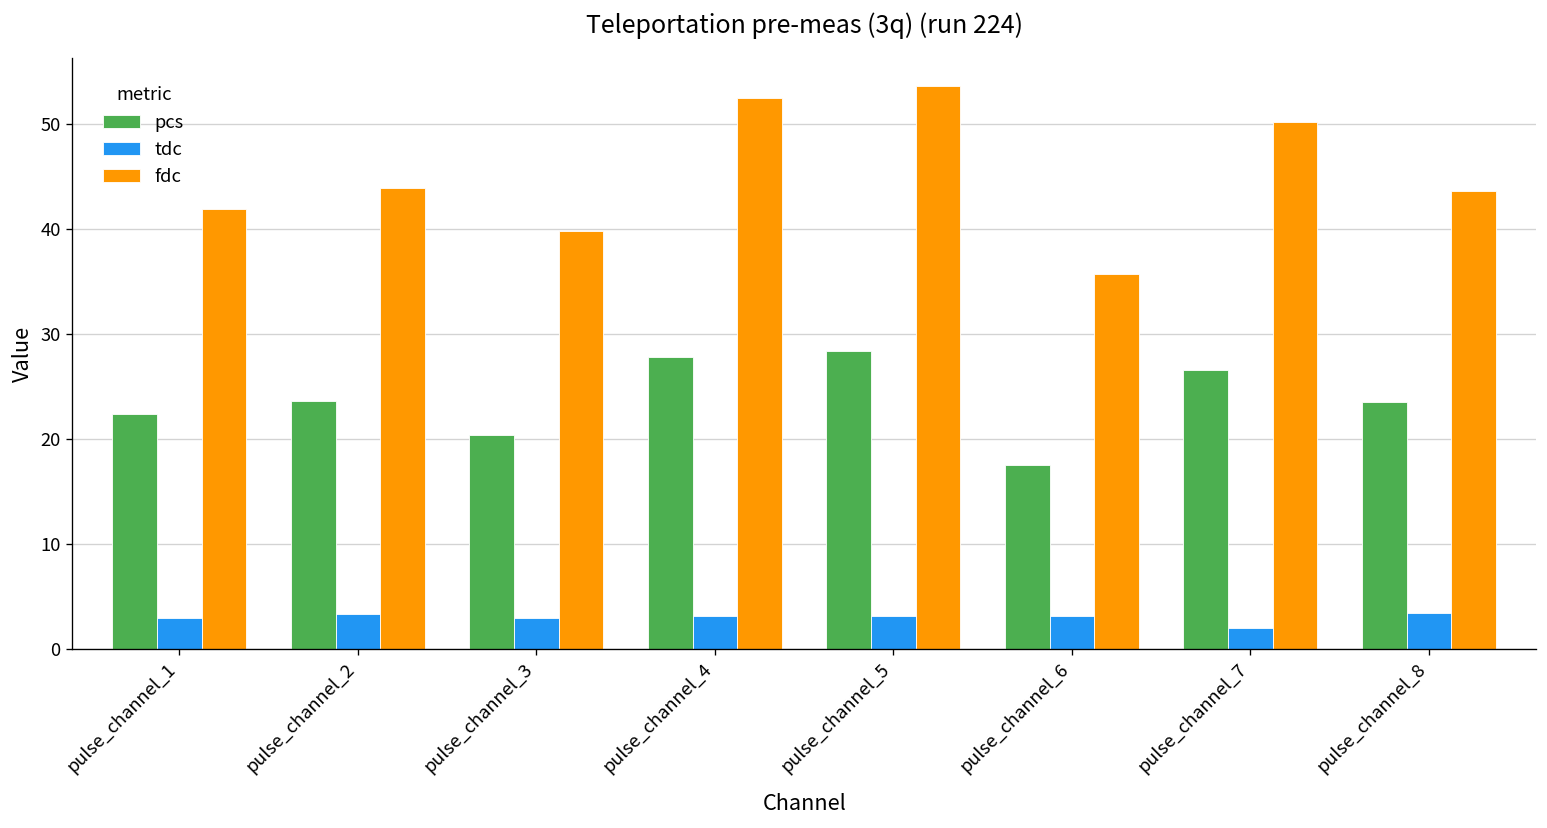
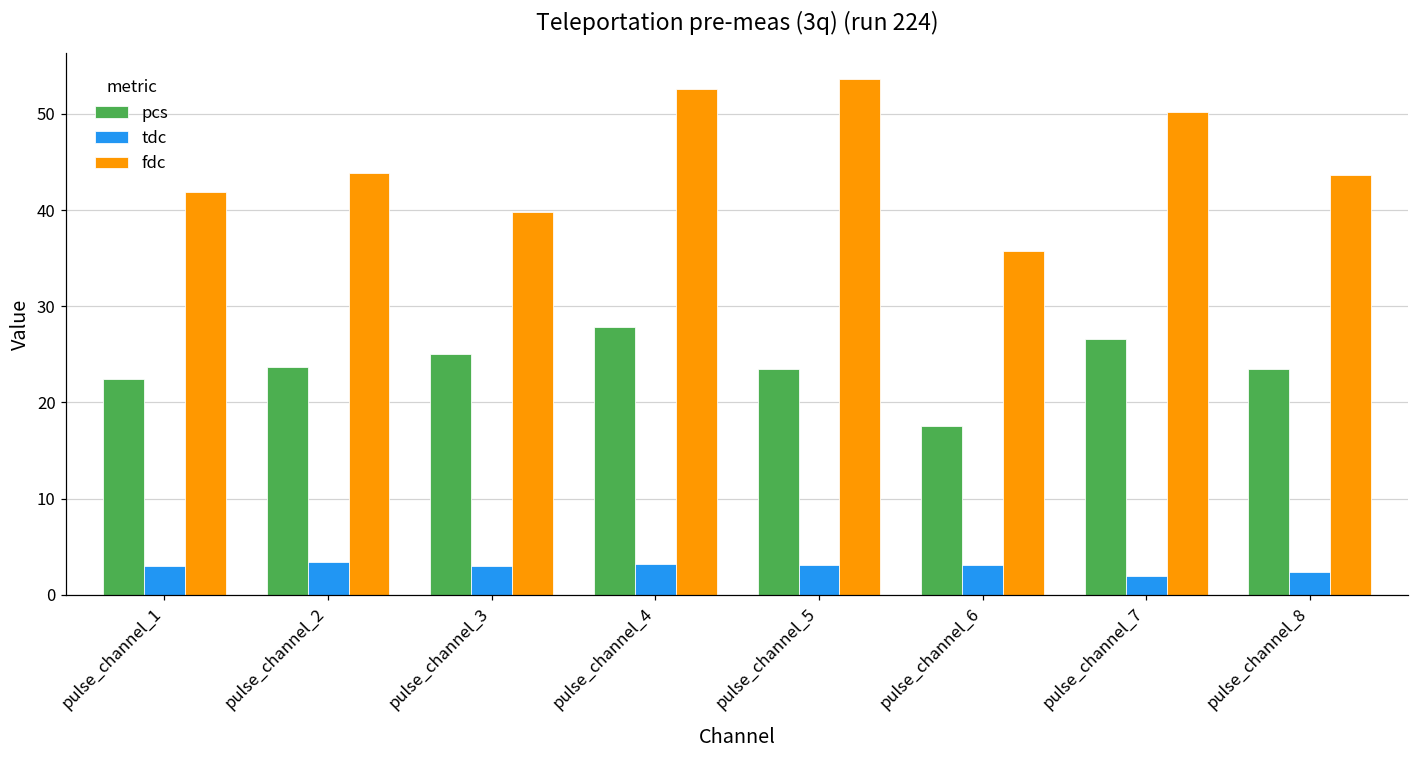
pcs, pulse_channel_3: 20 -> 25
pcs, pulse_channel_5: 28 -> 24
tdc, pulse_channel_8: 3 -> 2
